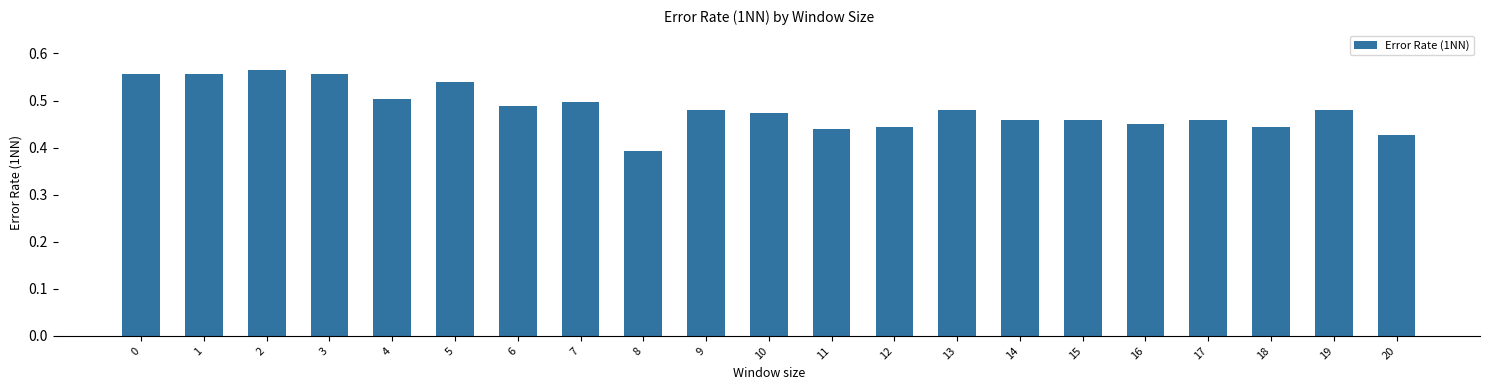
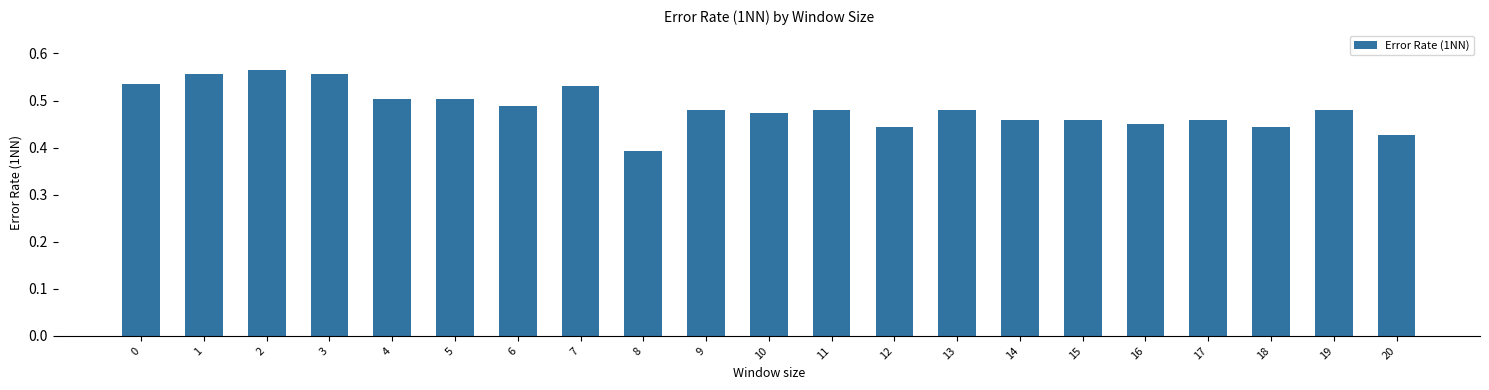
0: 0.56 -> 0.54
5: 0.54 -> 0.50
7: 0.50 -> 0.53
11: 0.44 -> 0.48
